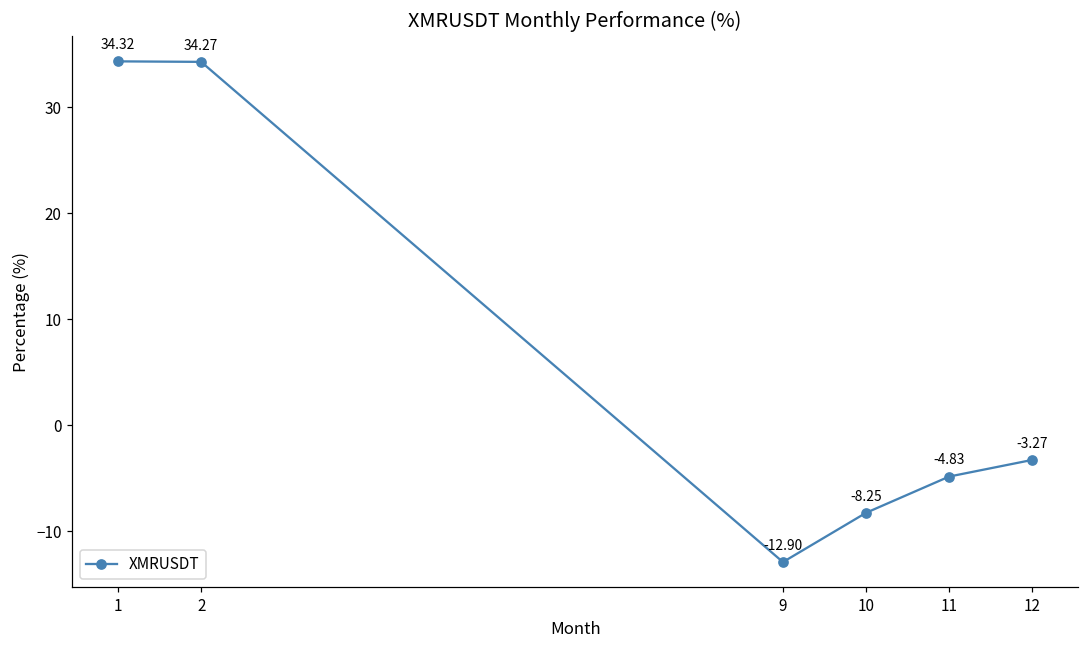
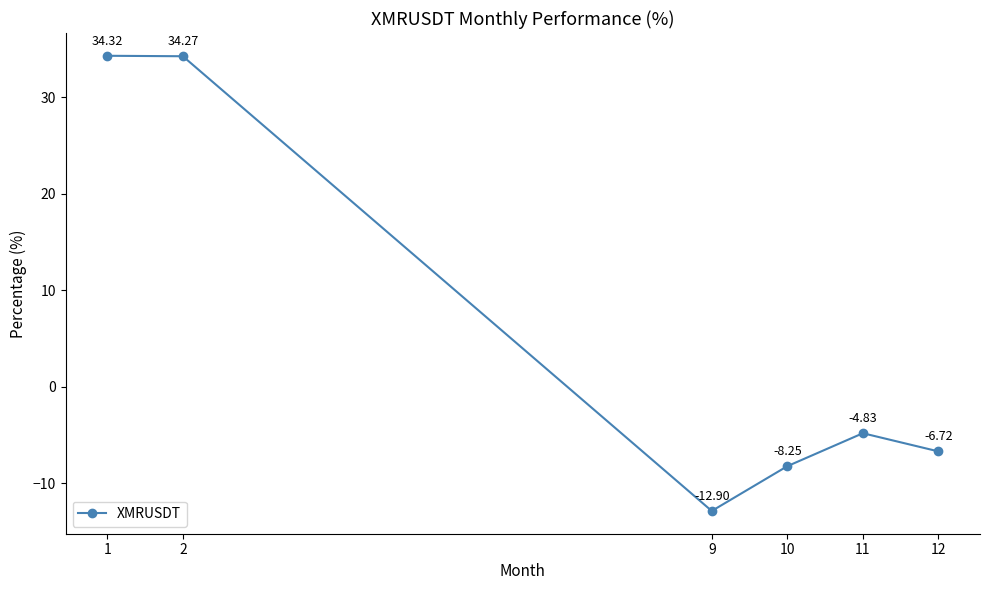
12: -3.27 -> -6.72
